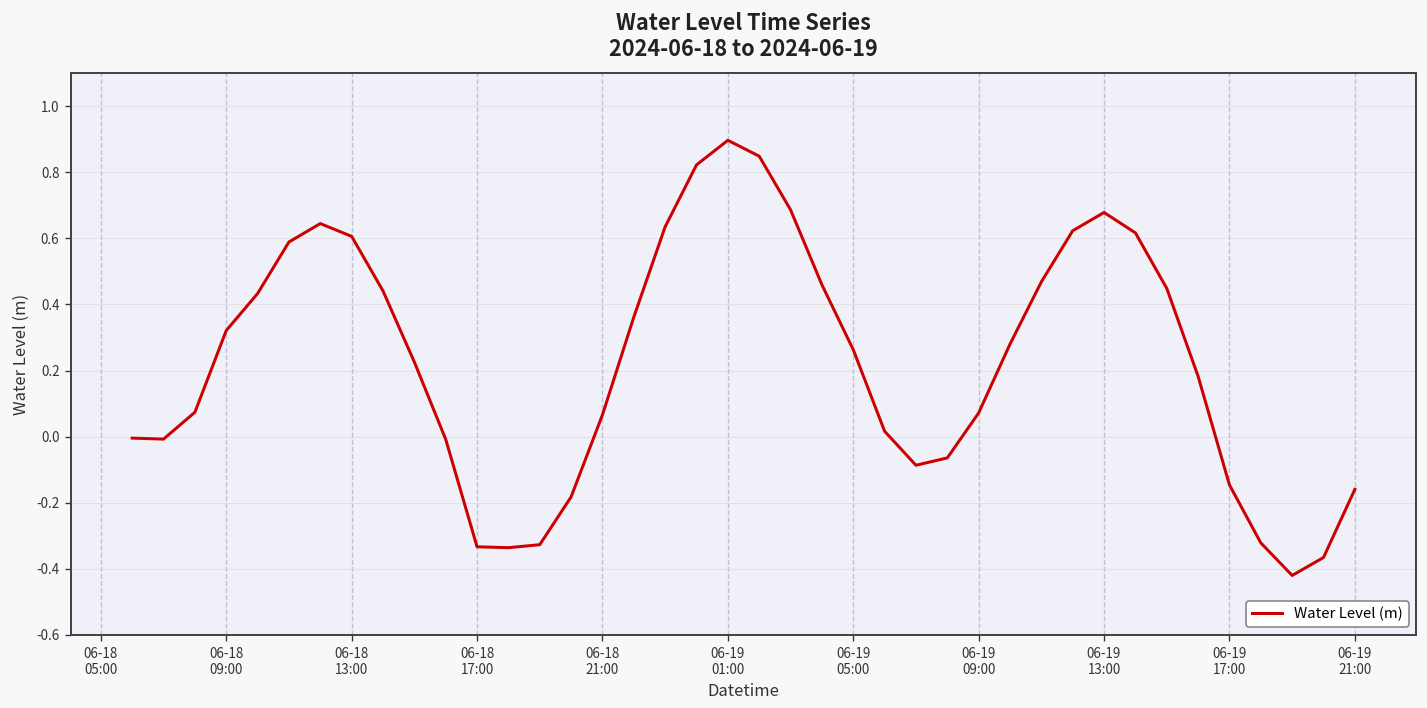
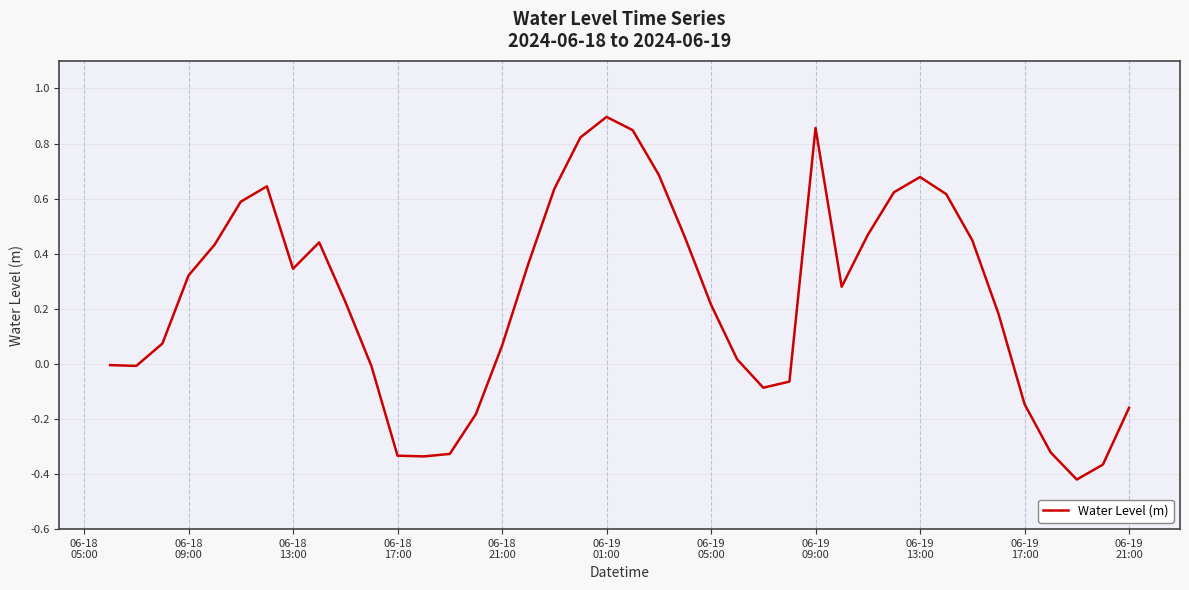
06-18 13:00: 0.61 -> 0.35
06-19 05:00: 0.26 -> 0.21
06-19 09:00: 0.07 -> 0.86
